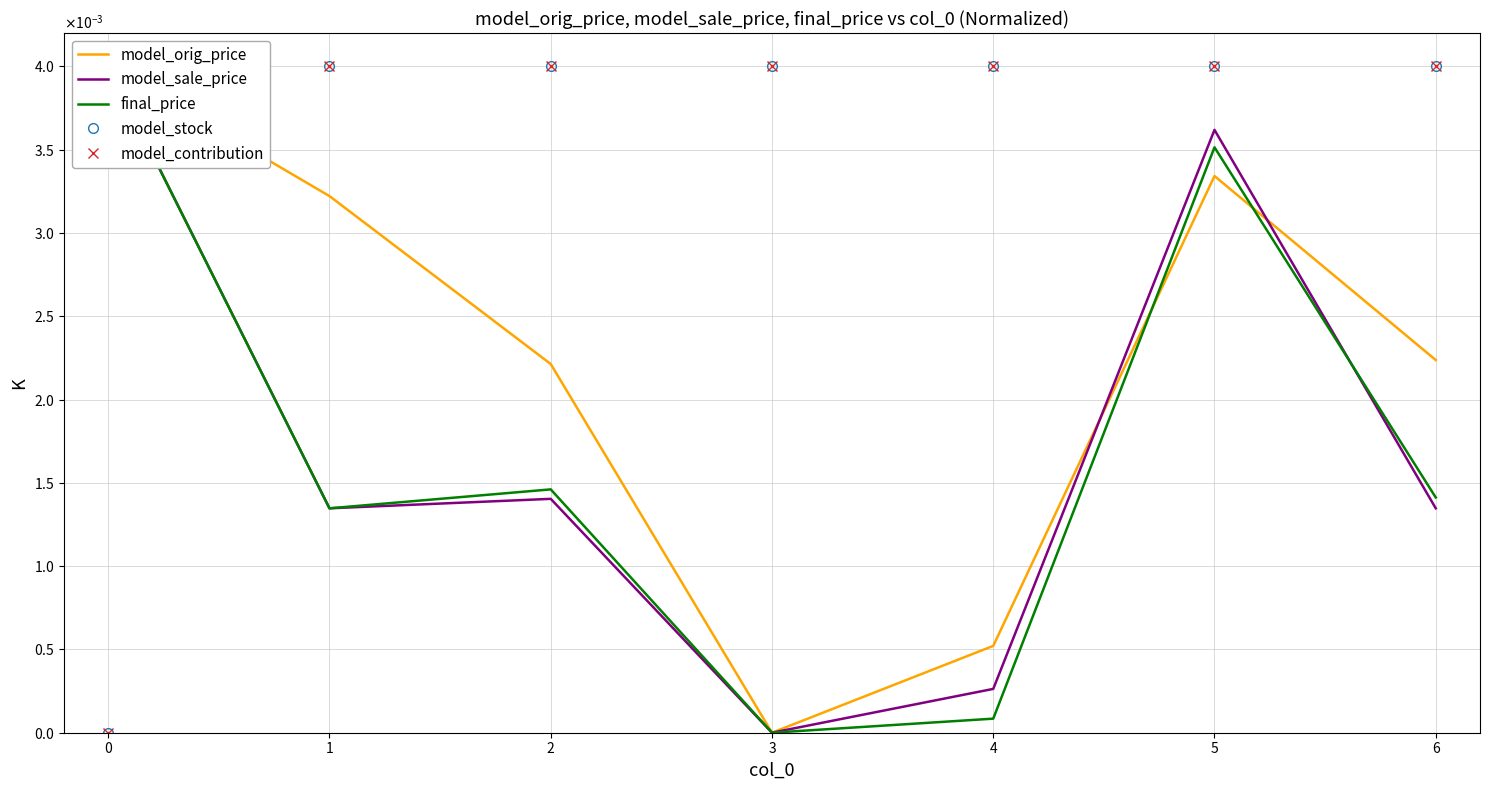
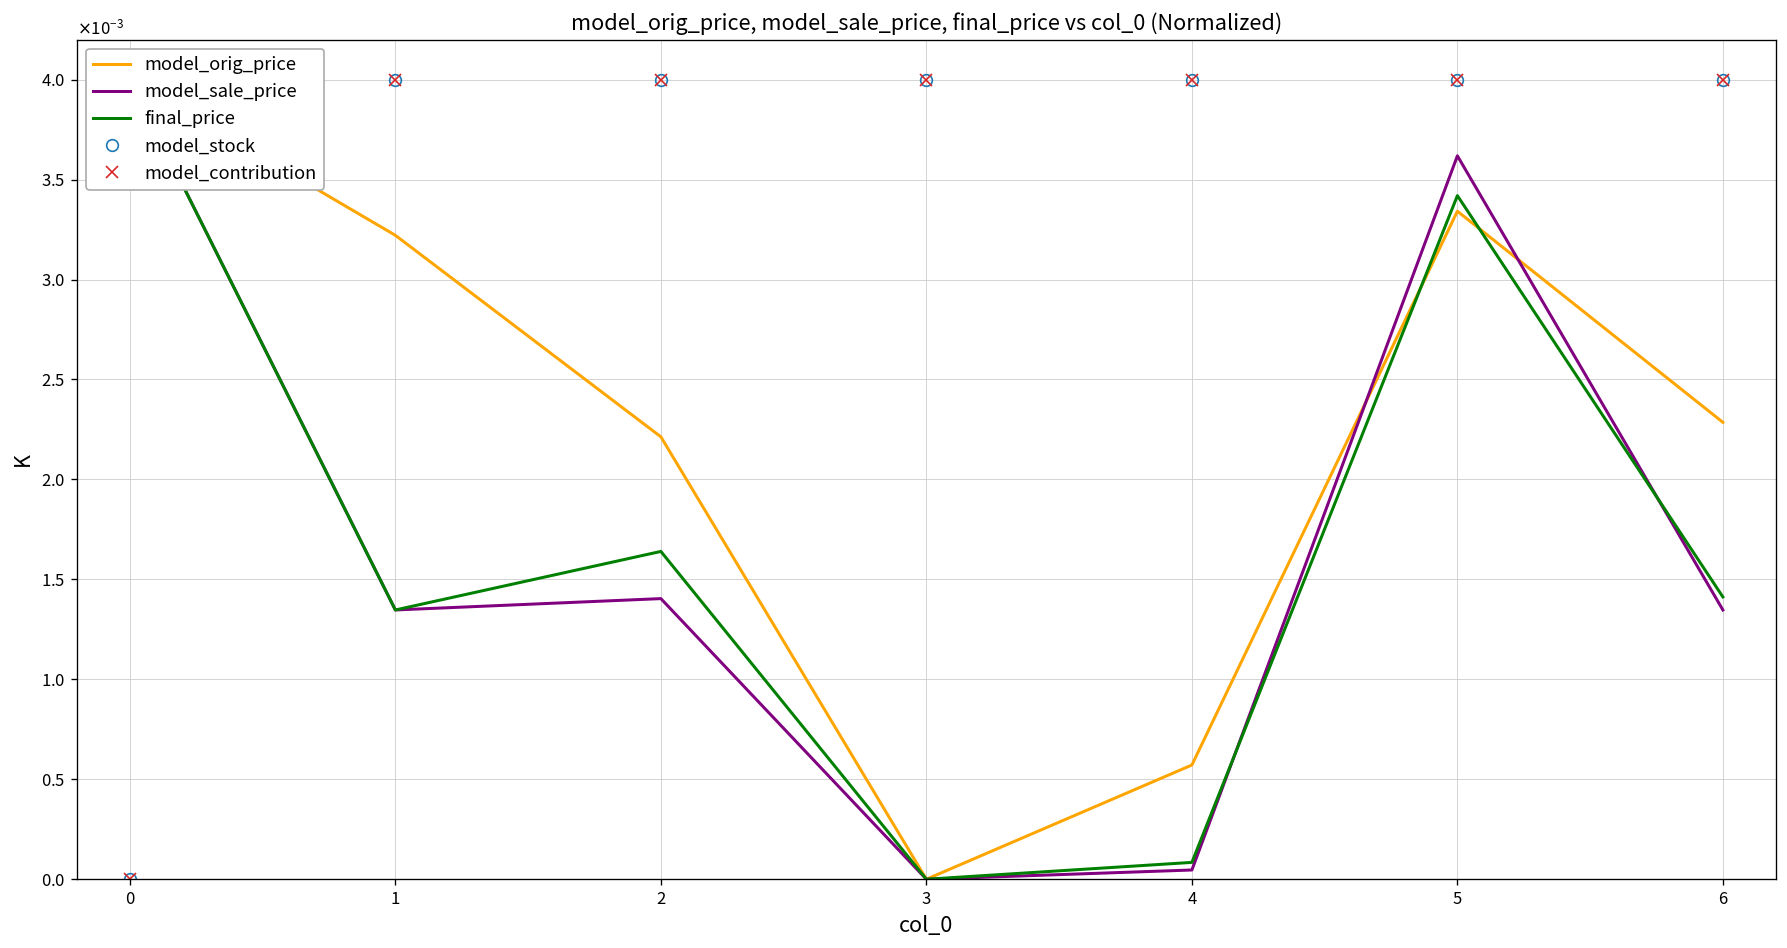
final_price, 2: 0.00146 -> 0.00164
model_orig_price, 4: 0.00052 -> 0.00057
model_sale_price, 4: 0.00026 -> 0.00005
final_price, 5: 0.00351 -> 0.00342
model_orig_price, 6: 0.00224 -> 0.00229
